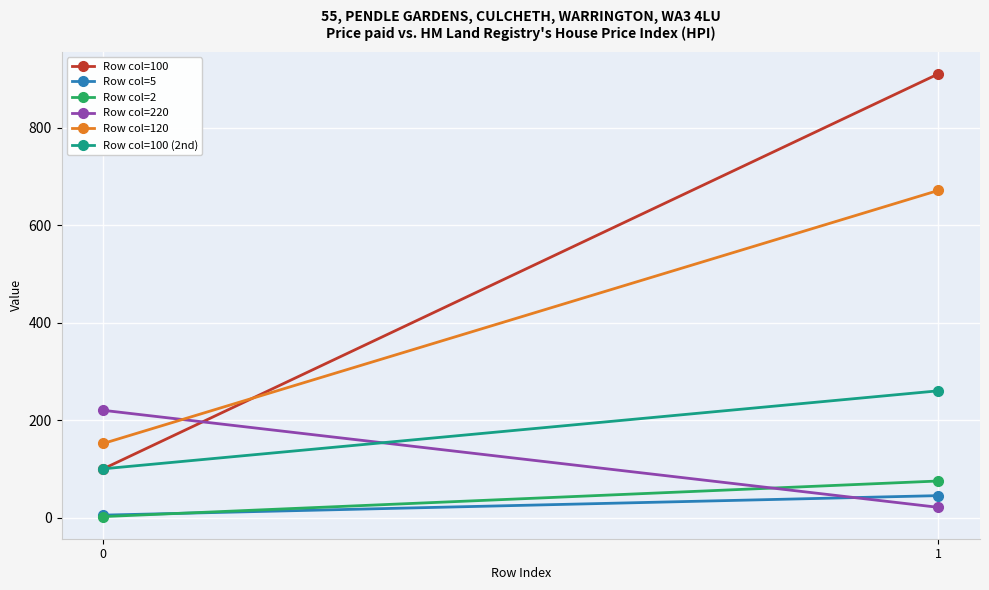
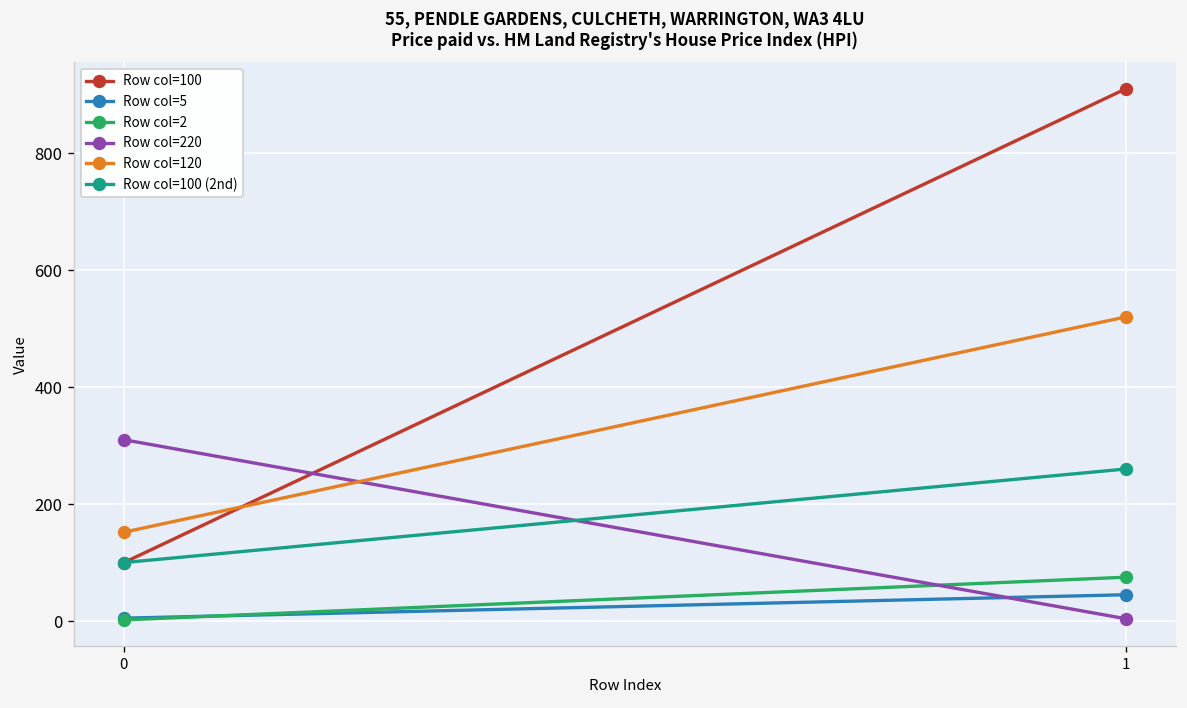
Row col=220, 0: 220 -> 310
Row col=220, 1: 20 -> 0
Row col=120, 1: 670 -> 520
